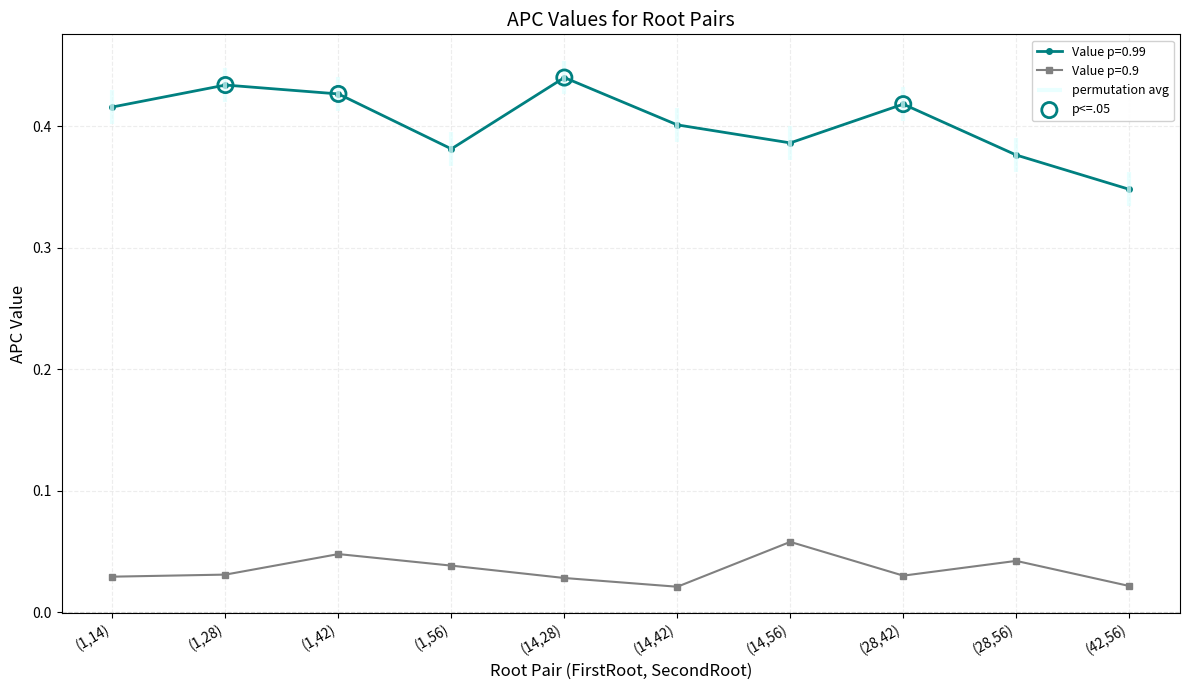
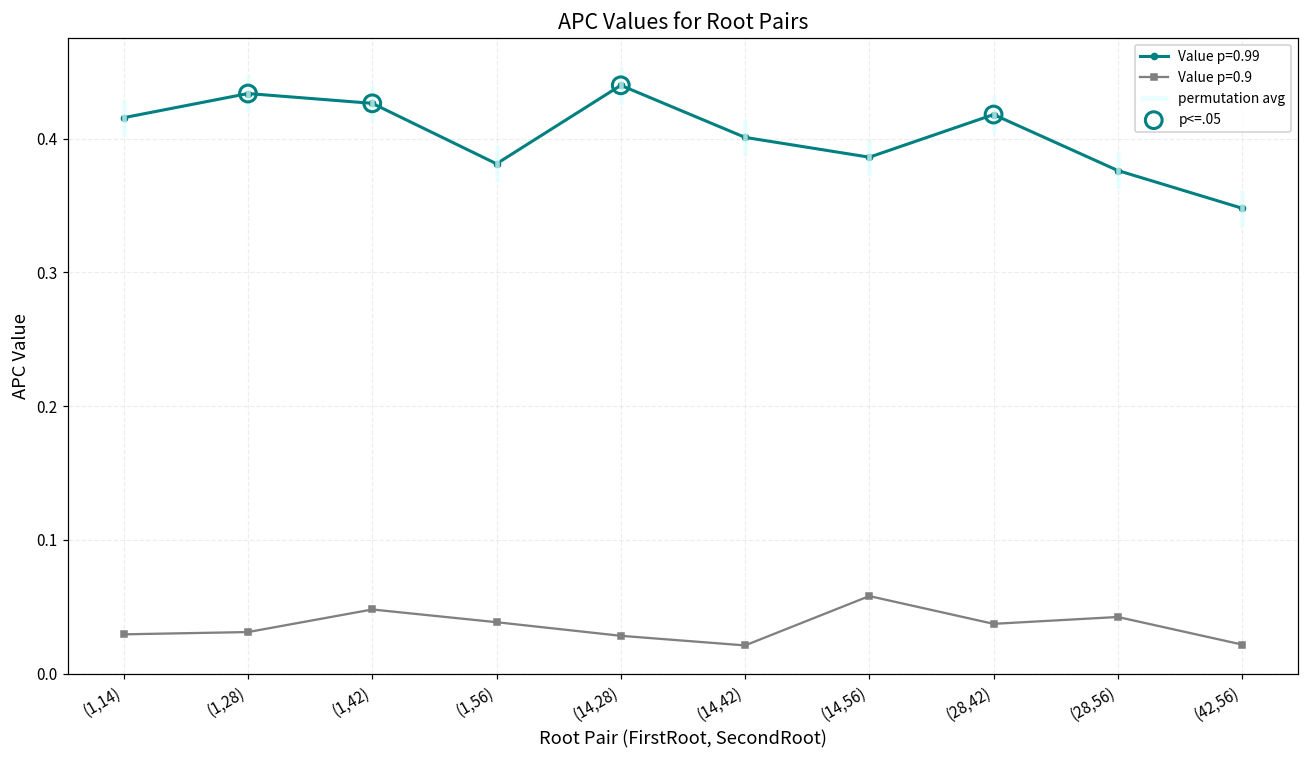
Value p=0.9, (28,42): 0.030 -> 0.037
